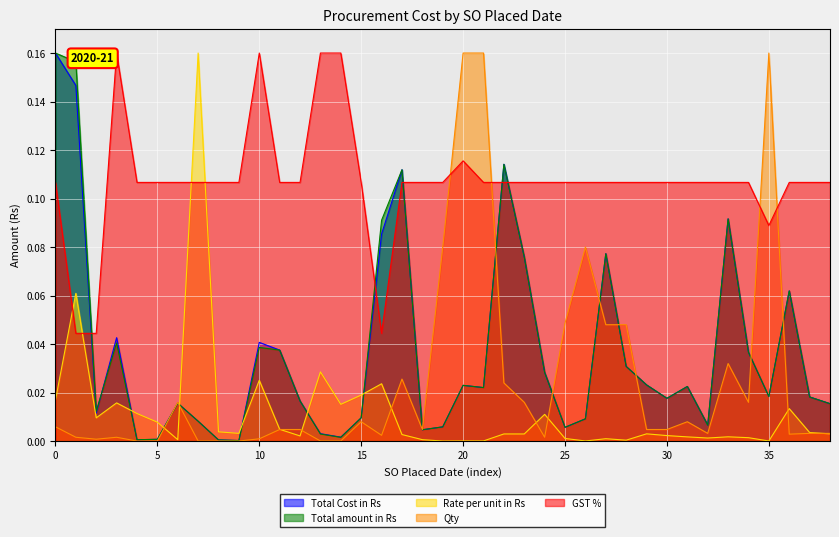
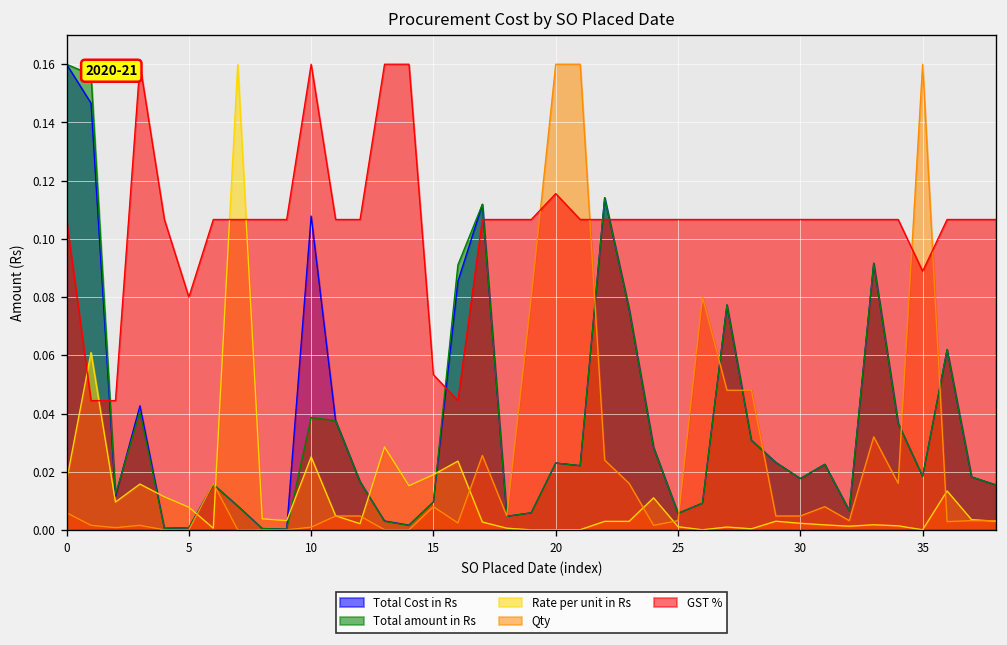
GST %, 5: 0.107 -> 0.080
Total Cost in Rs, 10: 0.041 -> 0.108
GST %, 15: 0.107 -> 0.053
Qty, 25: 0.049 -> 0.003
